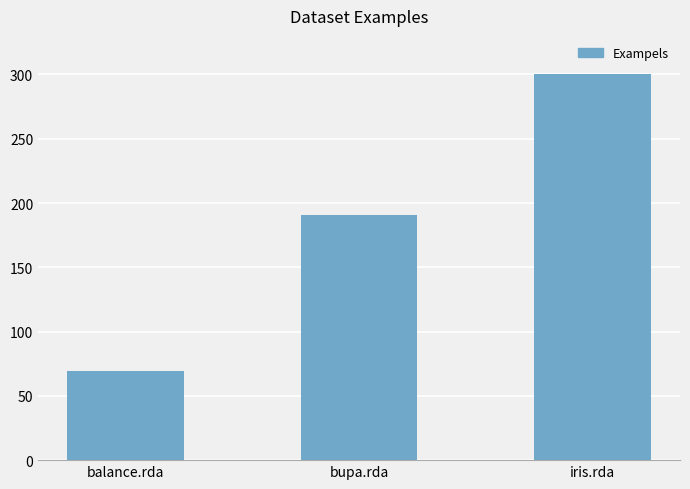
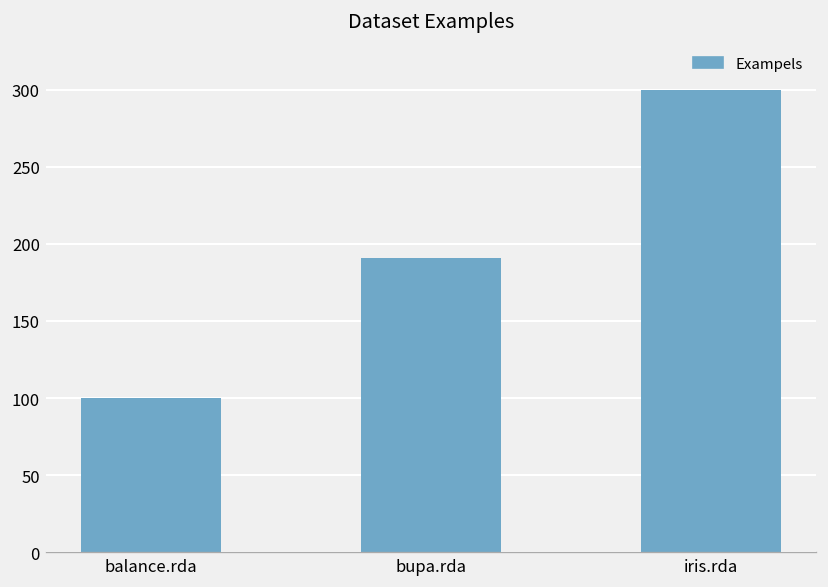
balance.rda: 69 -> 100
